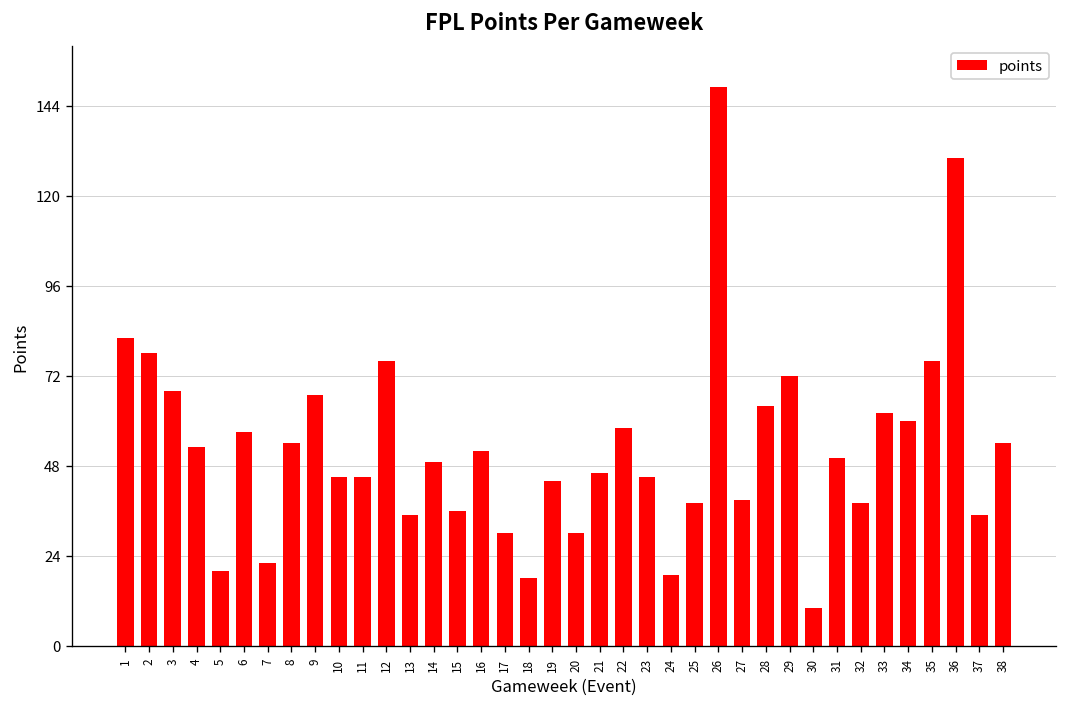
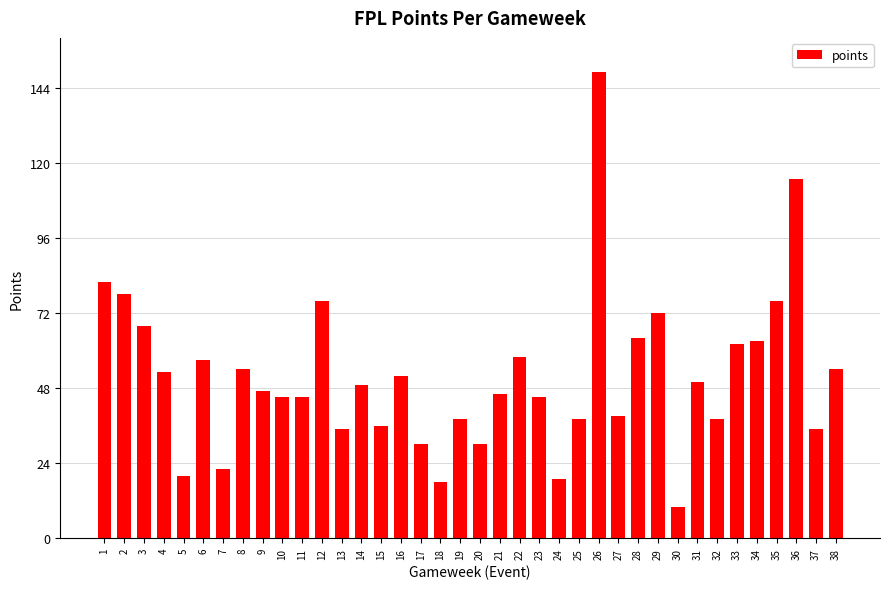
9: 67 -> 47
19: 44 -> 38
34: 60 -> 63
36: 130 -> 115
